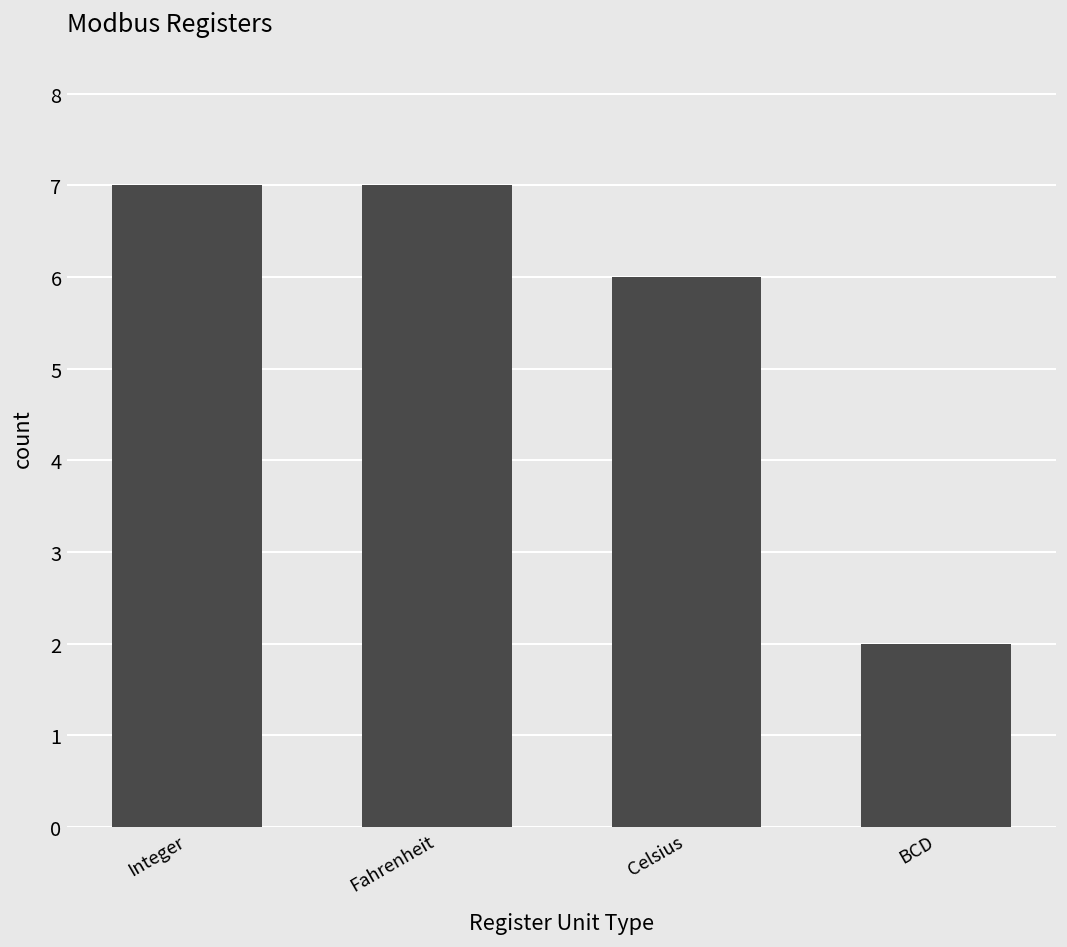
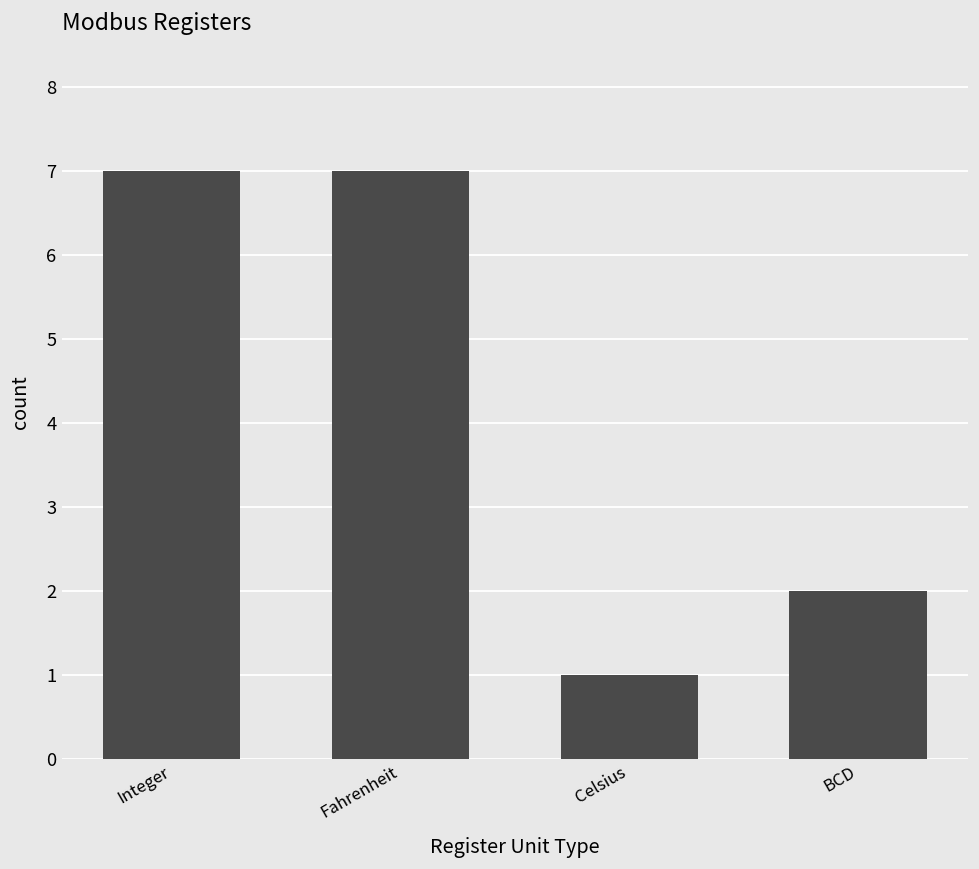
Celsius: 6 -> 1
